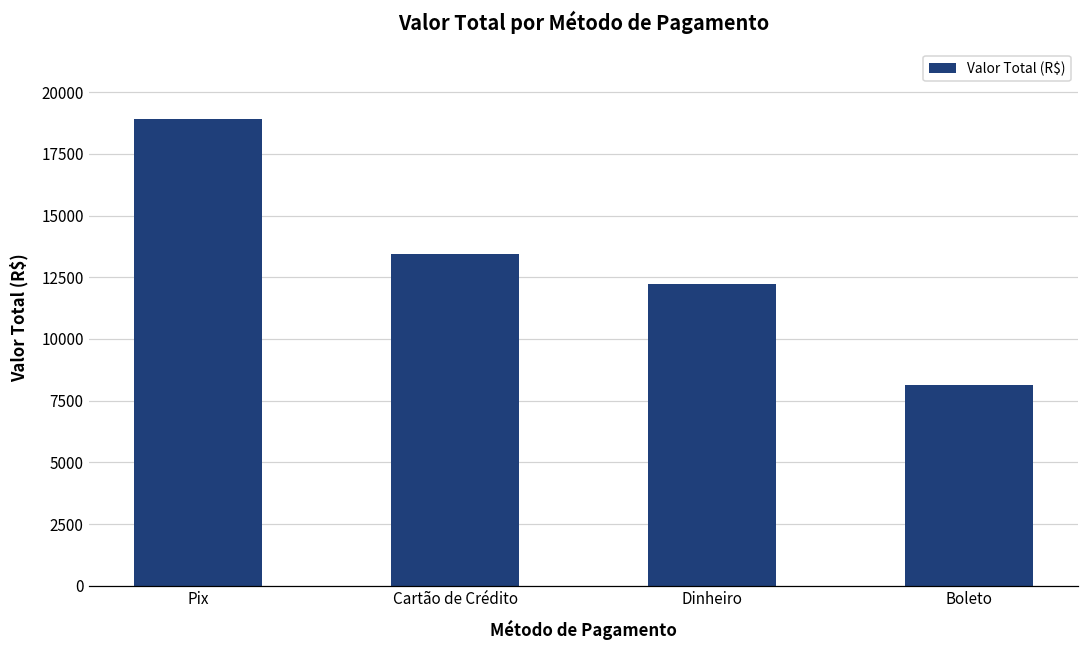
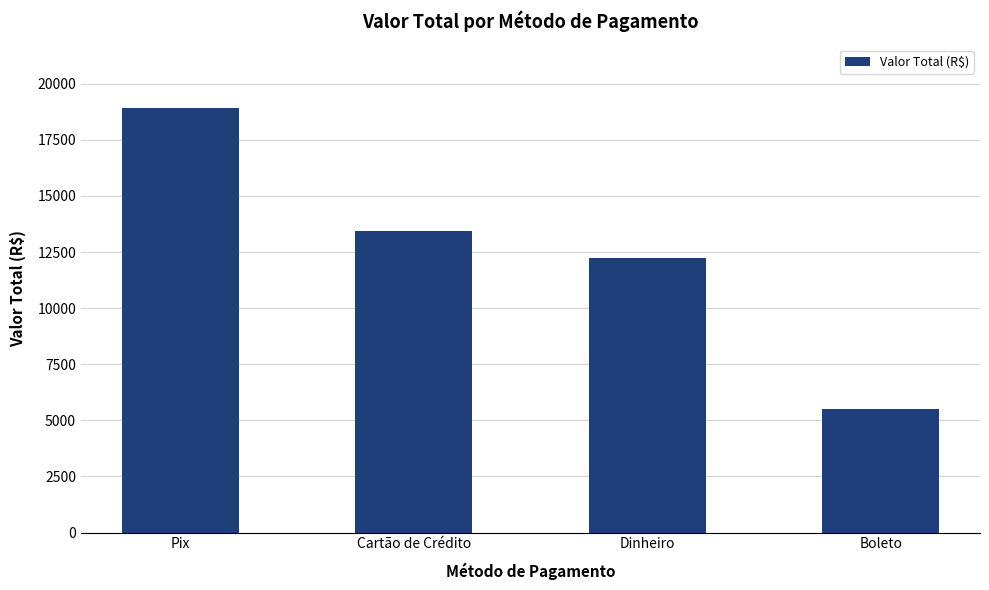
Boleto: 8100 -> 5500
